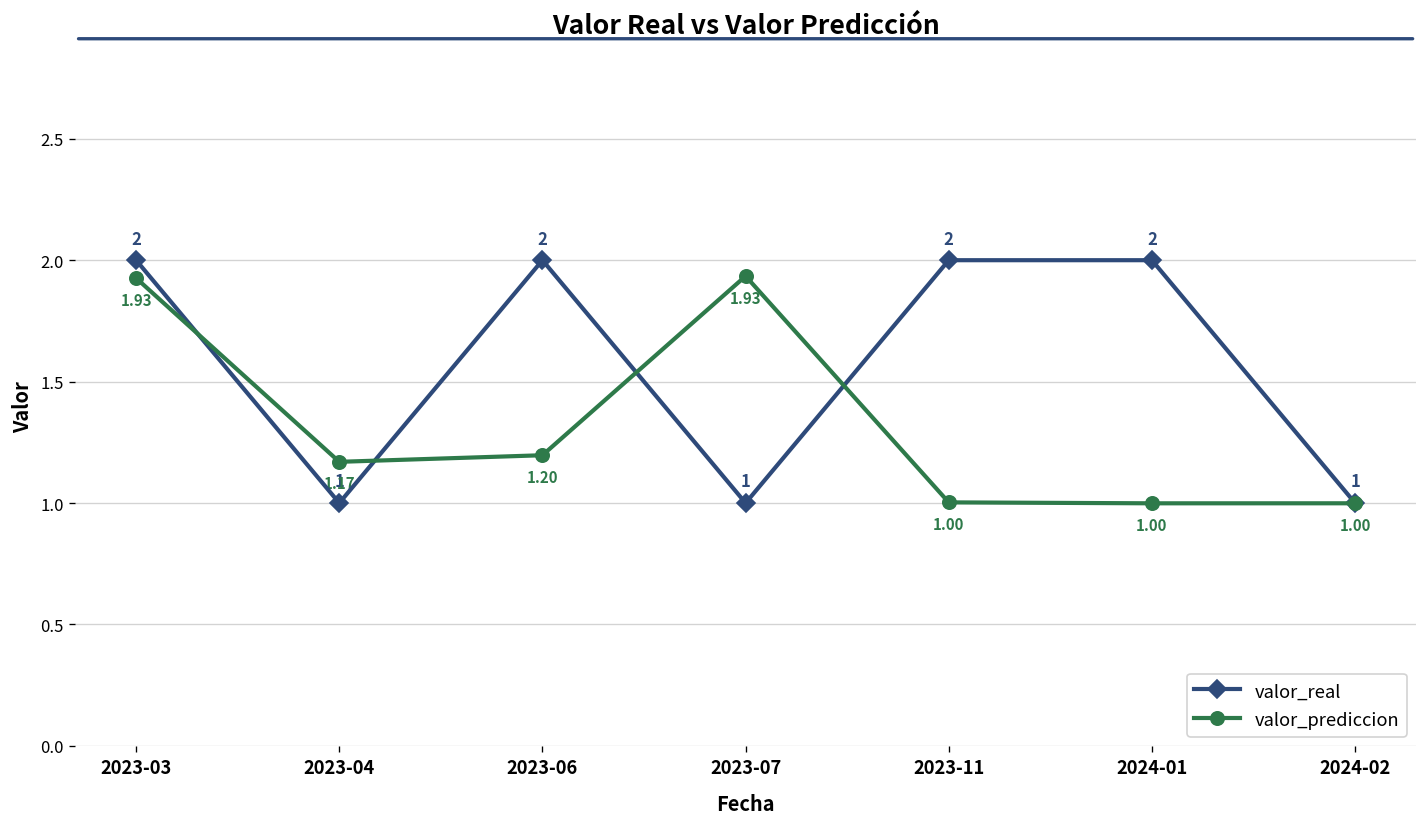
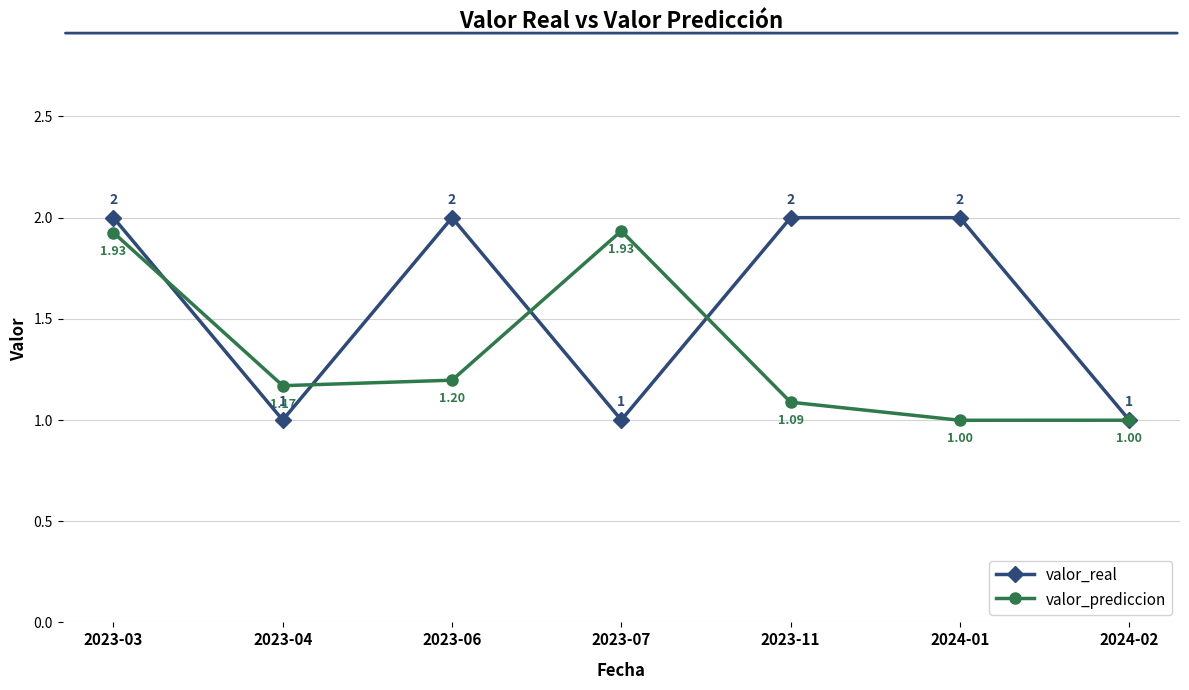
valor_prediccion, 2023-11: 1.00 -> 1.09
